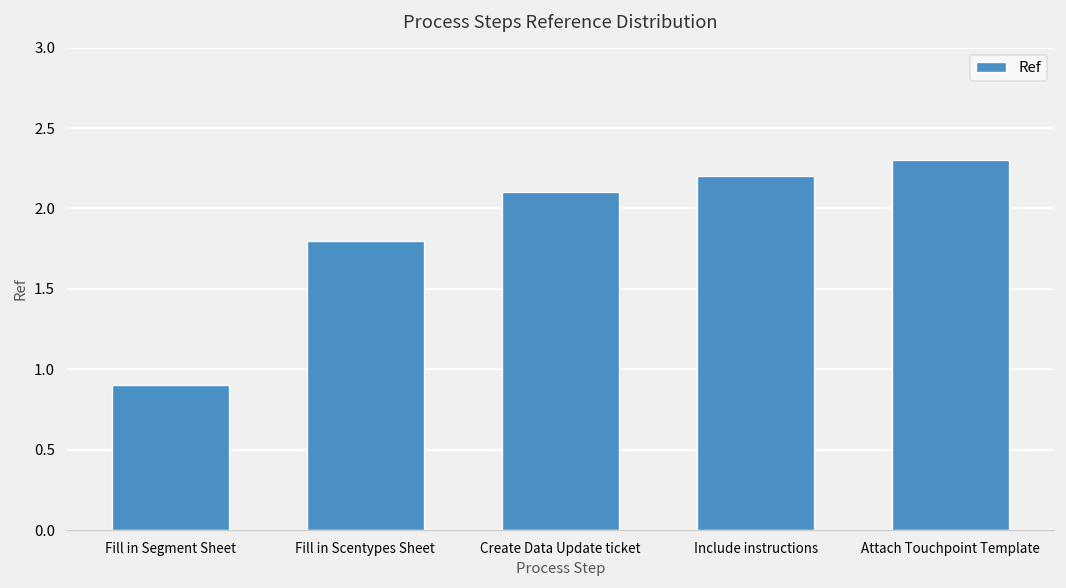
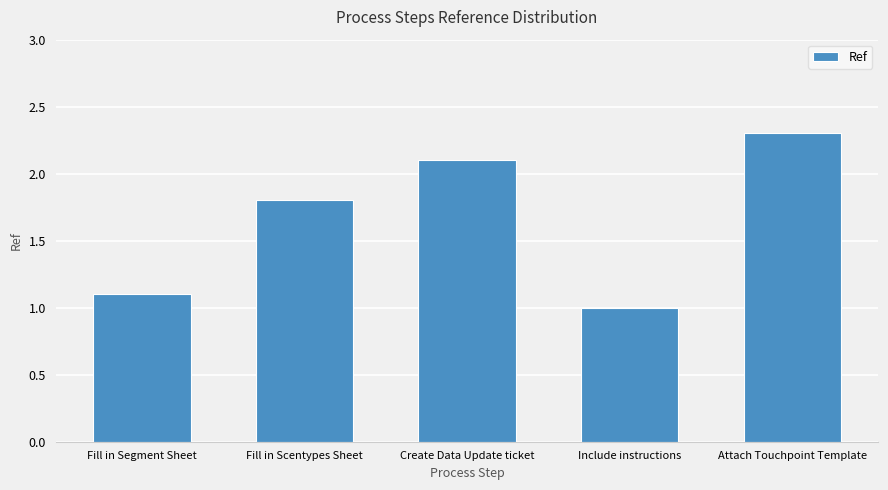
Fill in Segment Sheet: 0.9 -> 1.1
Include instructions: 2.2 -> 1.0
